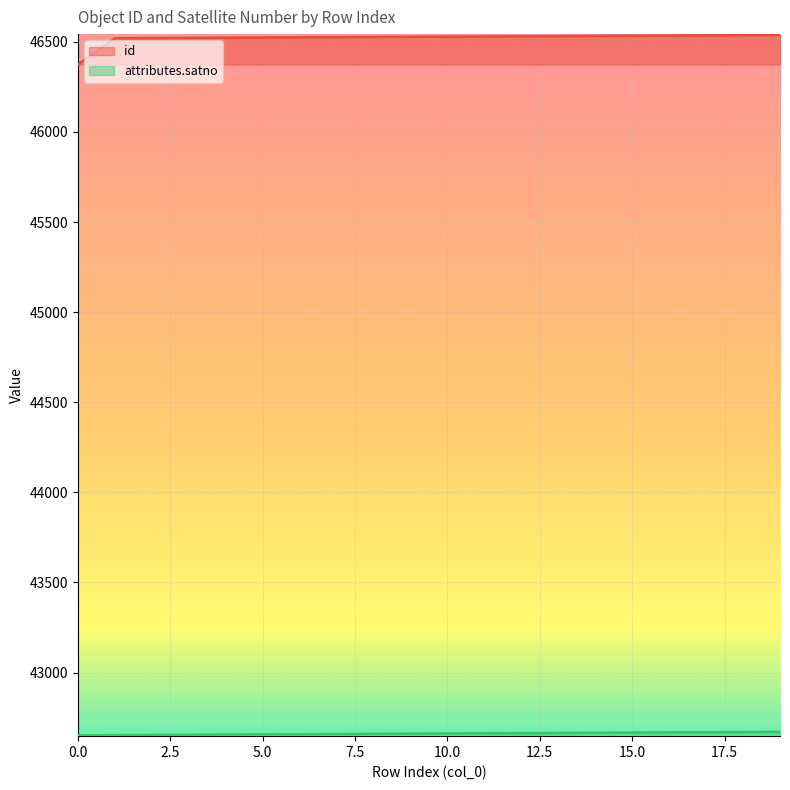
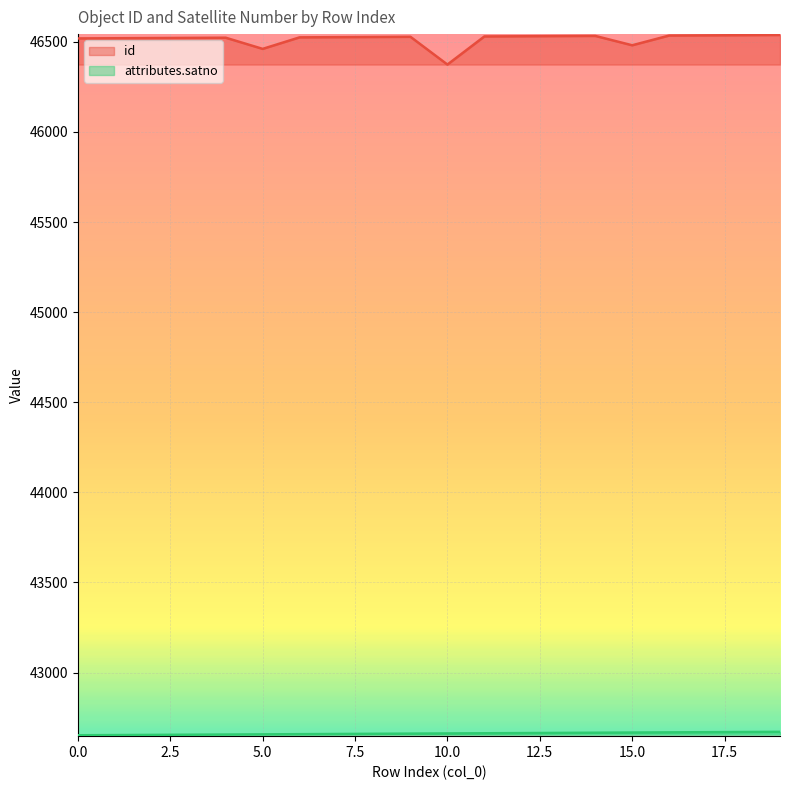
id, 0.0: 46370 -> 46520
id, 5.0: 46520 -> 46460
id, 10.0: 46530 -> 46370
id, 15.0: 46530 -> 46480
